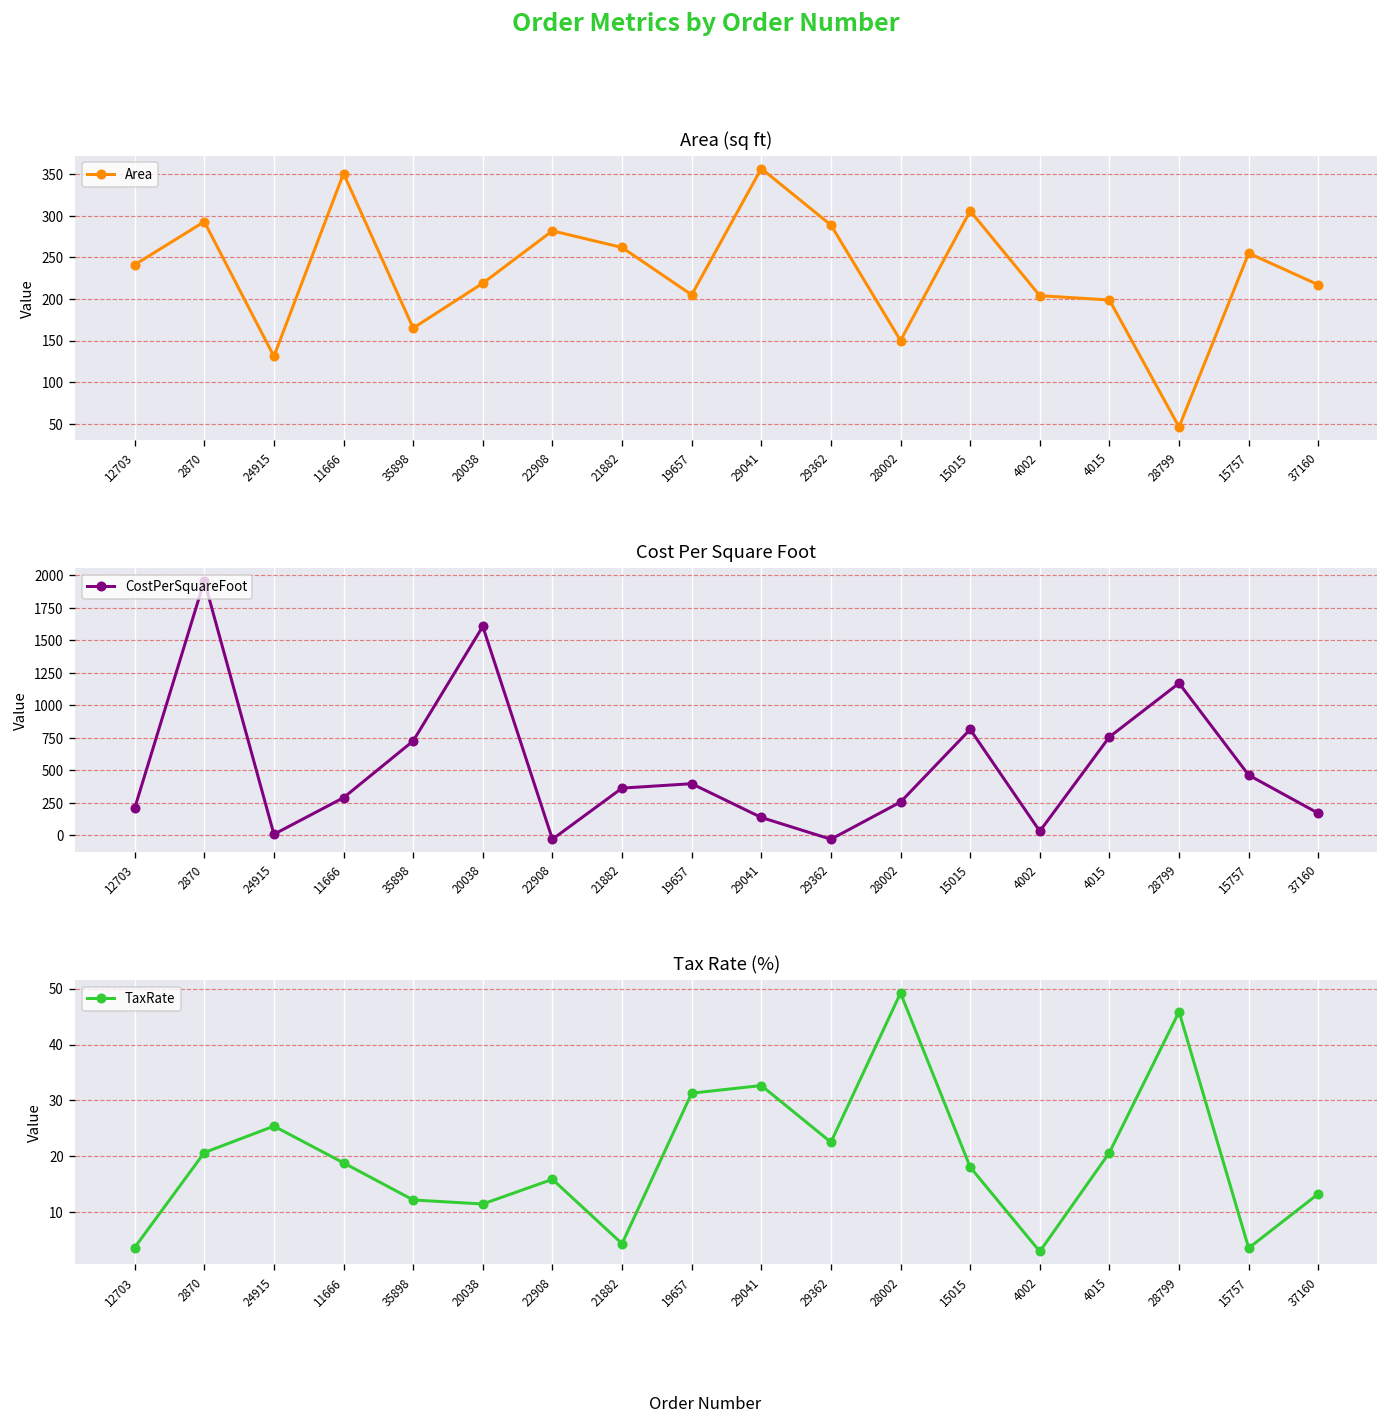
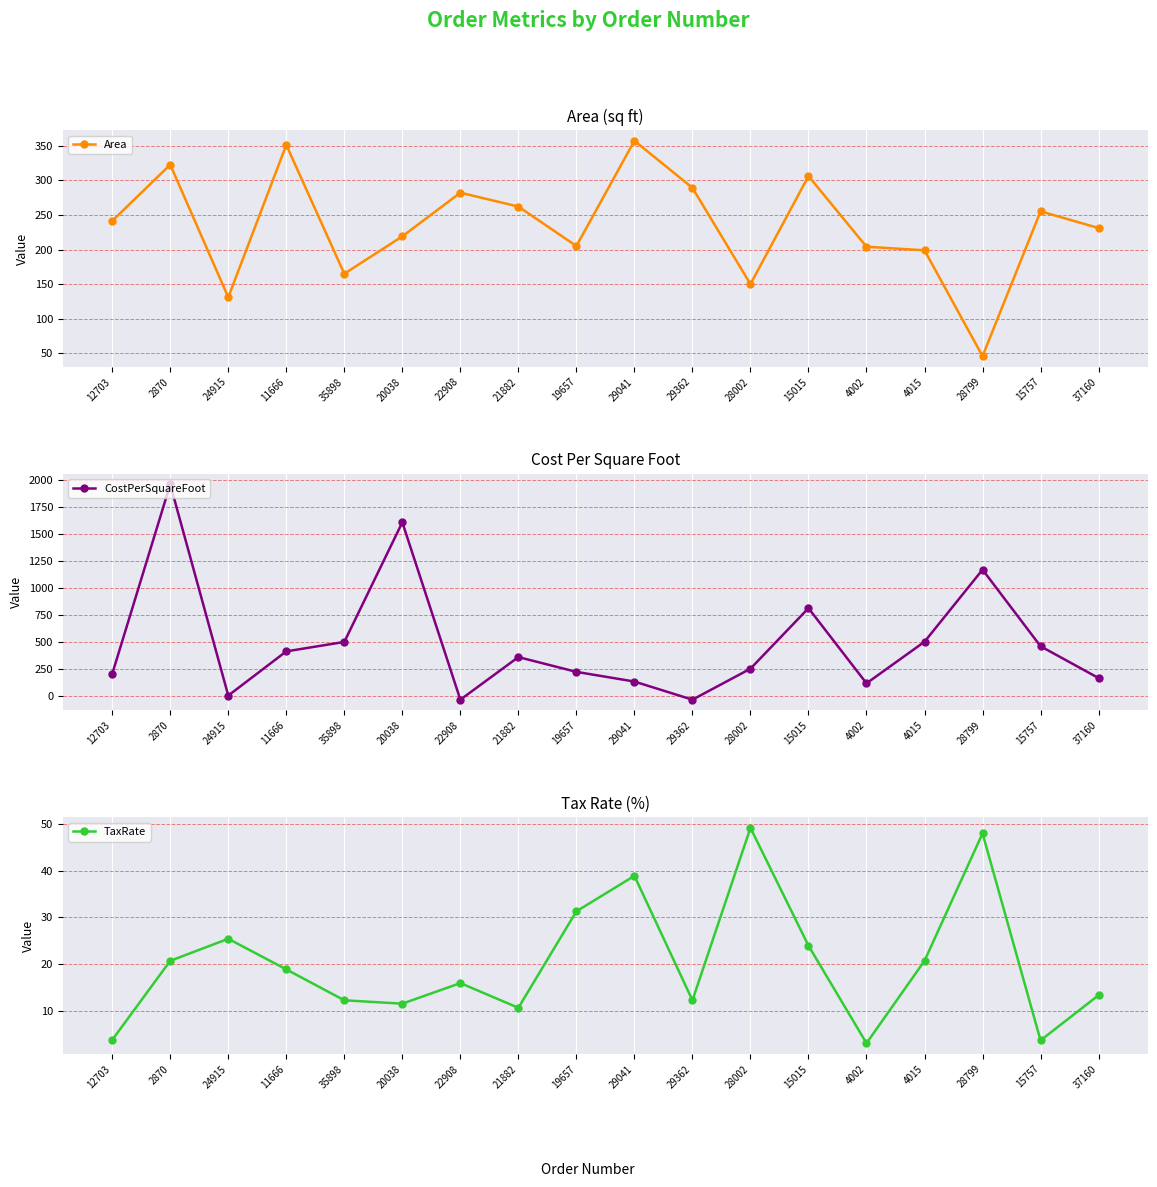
Area (sq ft), 2870: 290 -> 320
Area (sq ft), 37160: 220 -> 230
Cost Per Square Foot, 11666: 290 -> 410
Cost Per Square Foot, 35898: 720 -> 500
Cost Per Square Foot, 19657: 400 -> 230
Cost Per Square Foot, 4002: 30 -> 120
Cost Per Square Foot, 4015: 760 -> 500
Tax Rate (%), 21882: 4 -> 11
Tax Rate (%), 29041: 33 -> 39
Tax Rate (%), 29362: 23 -> 12
Tax Rate (%), 15015: 18 -> 24
Tax Rate (%), 28799: 46 -> 48
